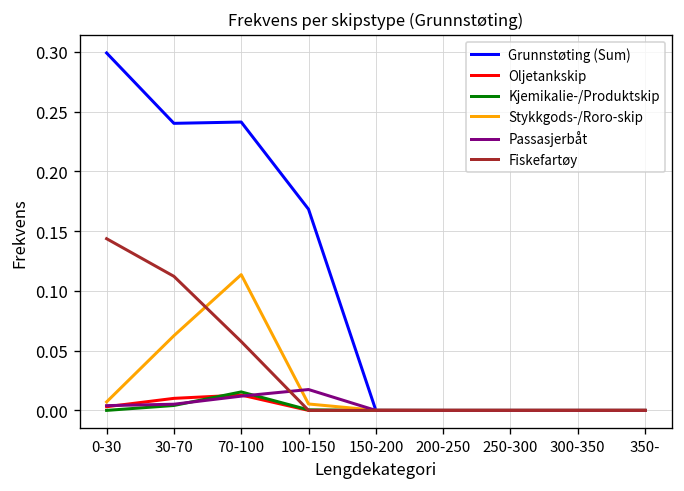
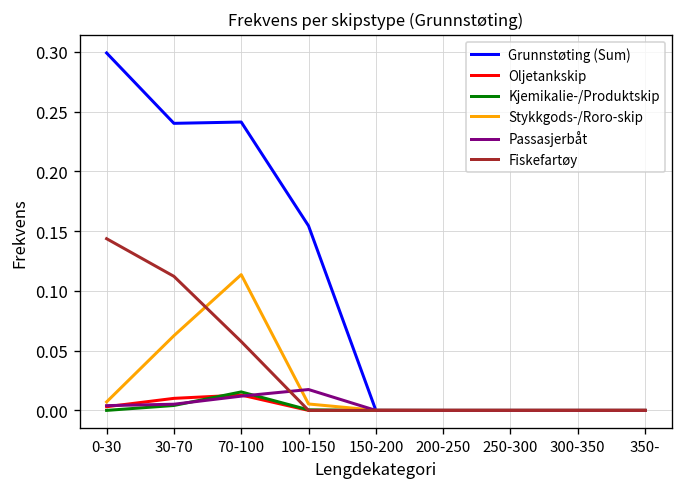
Grunnstøting (Sum), 100-150: 0.17 -> 0.15
